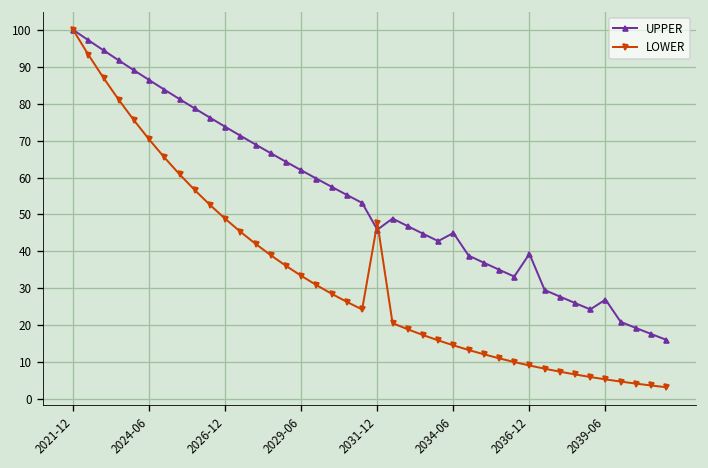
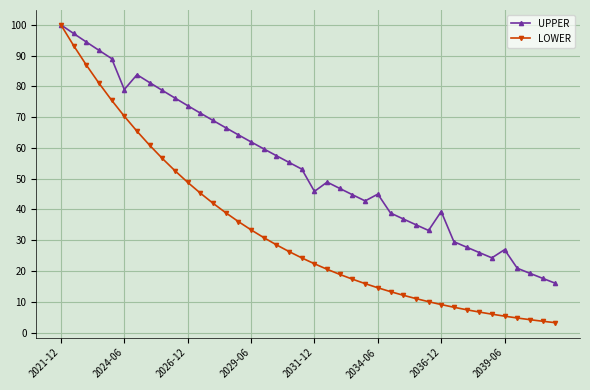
UPPER, 2024-06: 86 -> 79
LOWER, 2031-12: 48 -> 22
